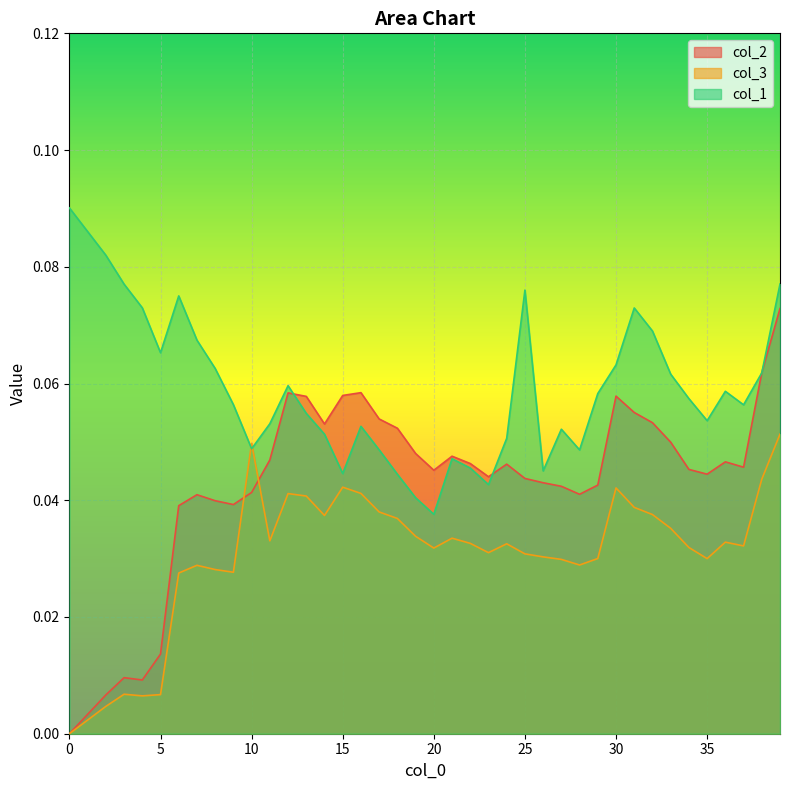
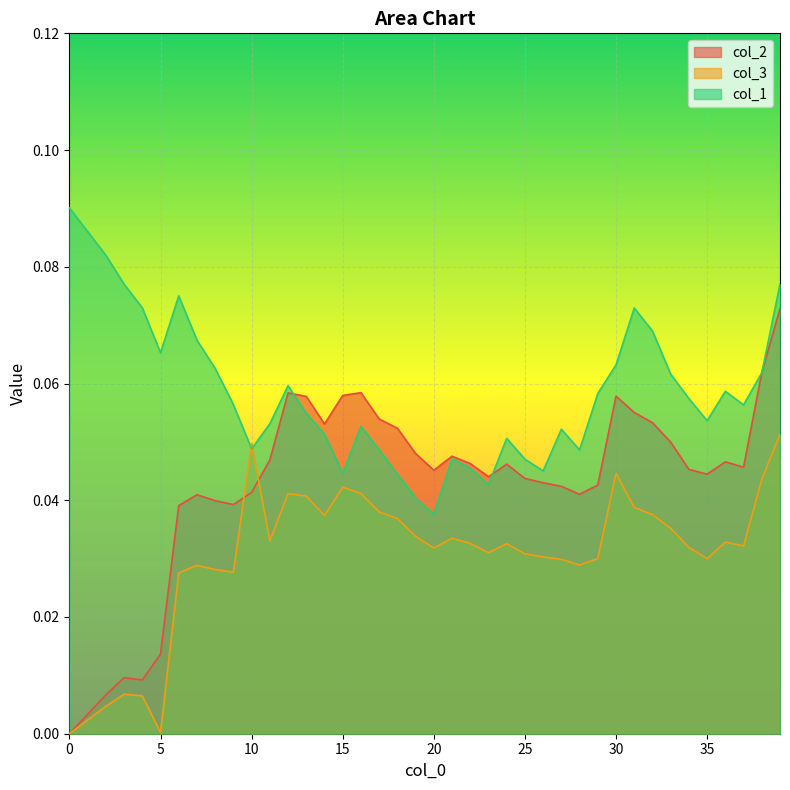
col_3, 5: 0.007 -> 0.000
col_1, 25: 0.076 -> 0.047
col_3, 30: 0.042 -> 0.045
